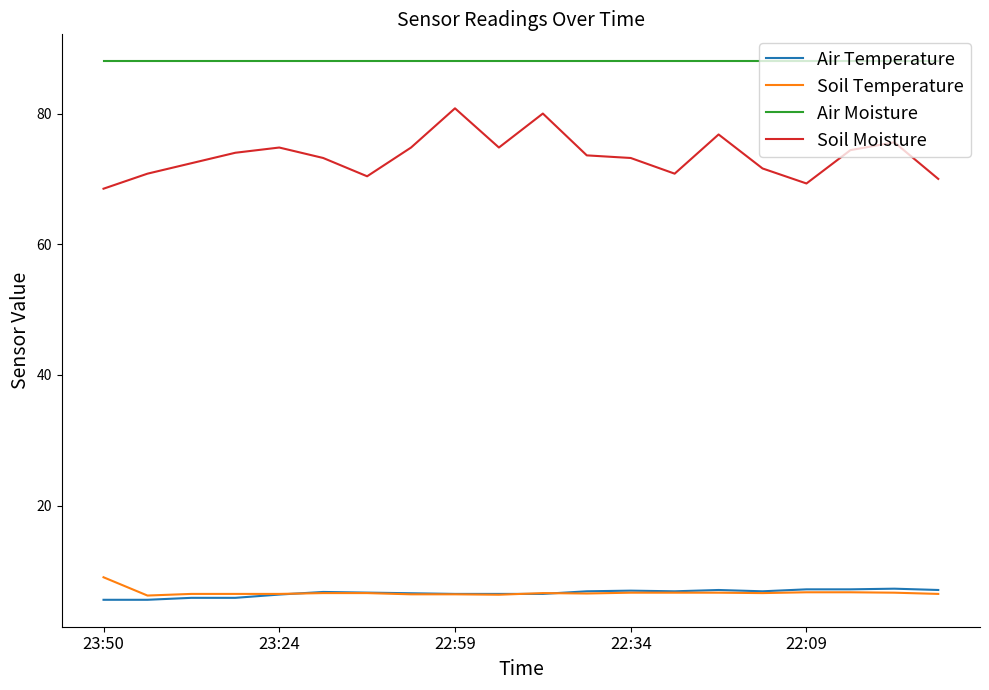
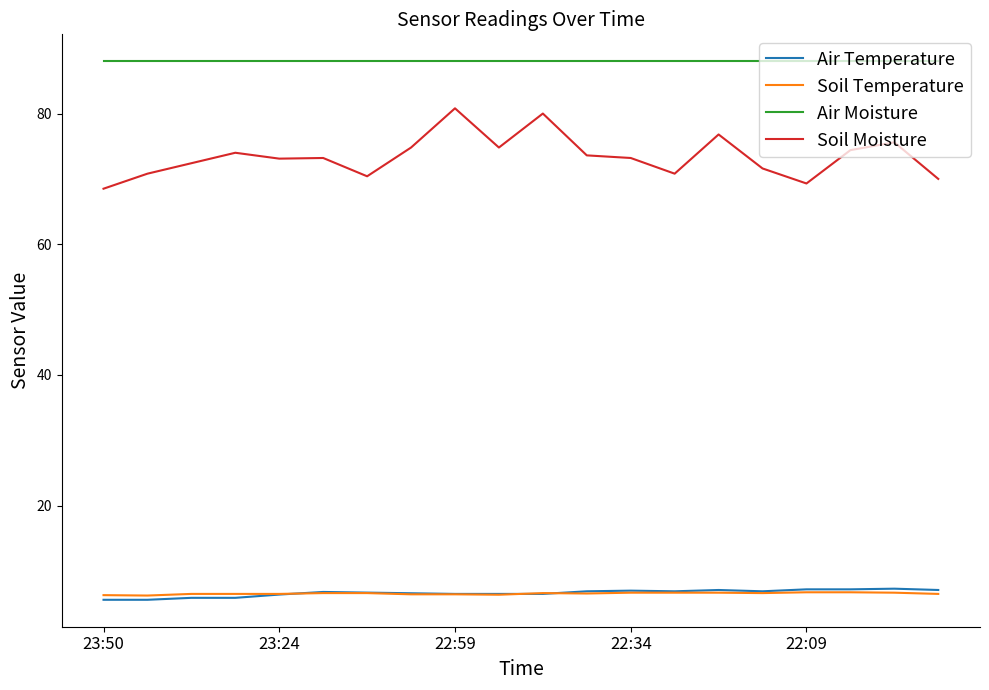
Soil Temperature, 23:50: 9 -> 6
Soil Moisture, 23:24: 75 -> 73
